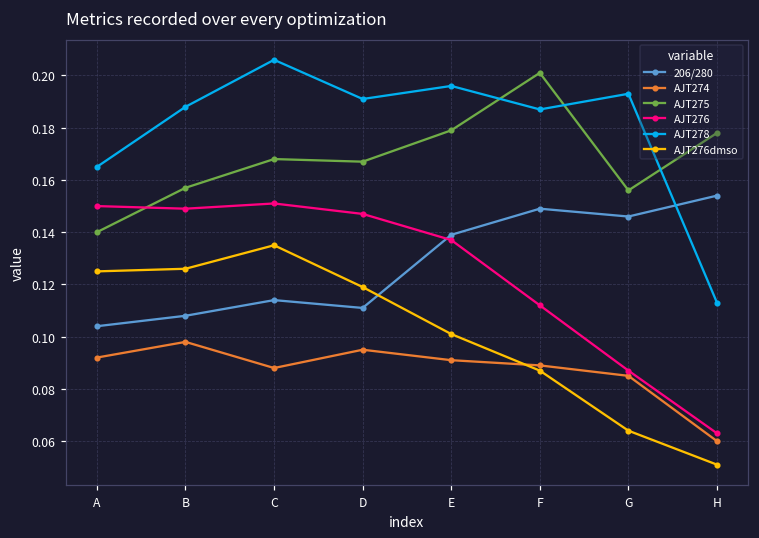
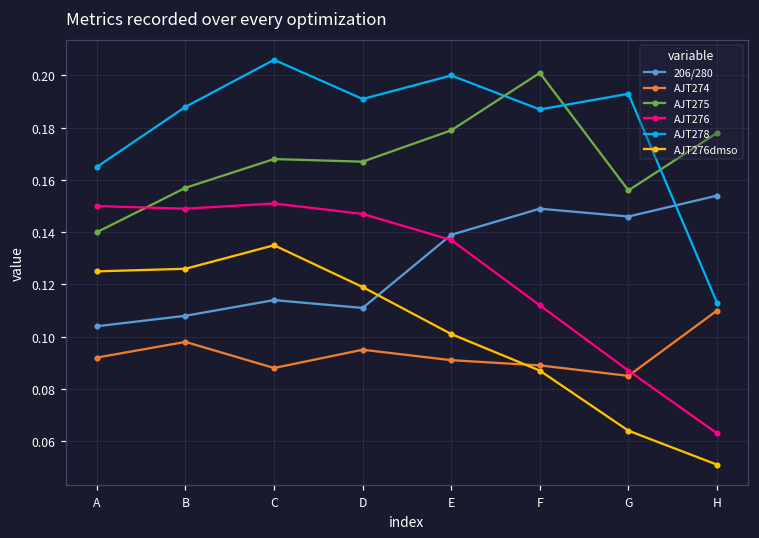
AJT278, E: 0.196 -> 0.200
AJT274, H: 0.06 -> 0.11
